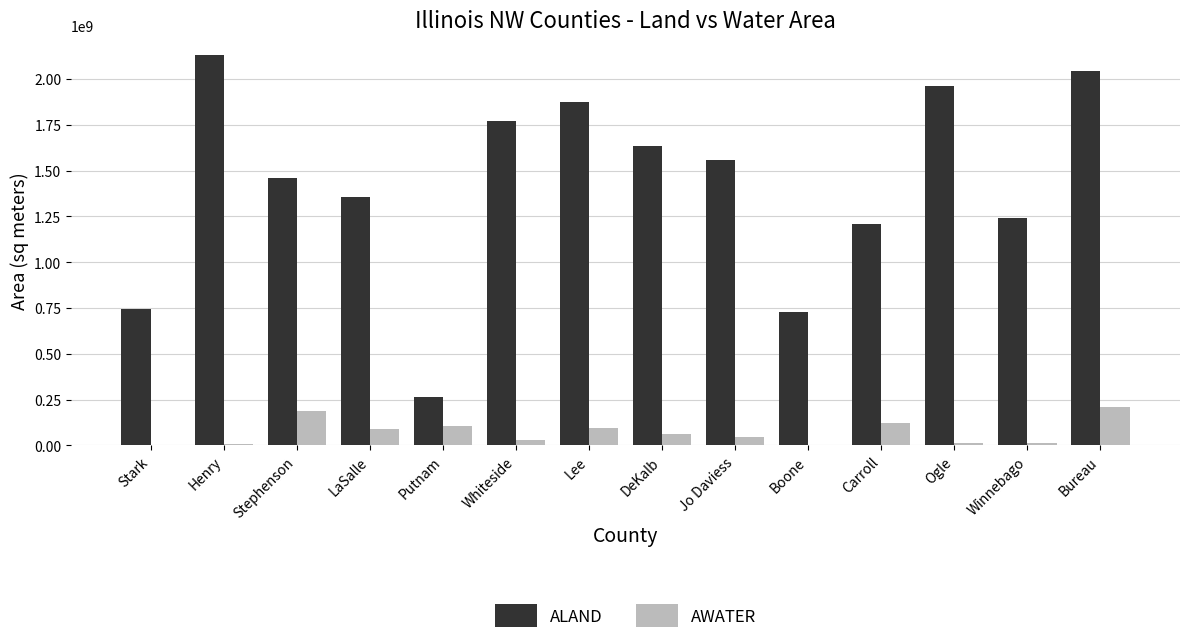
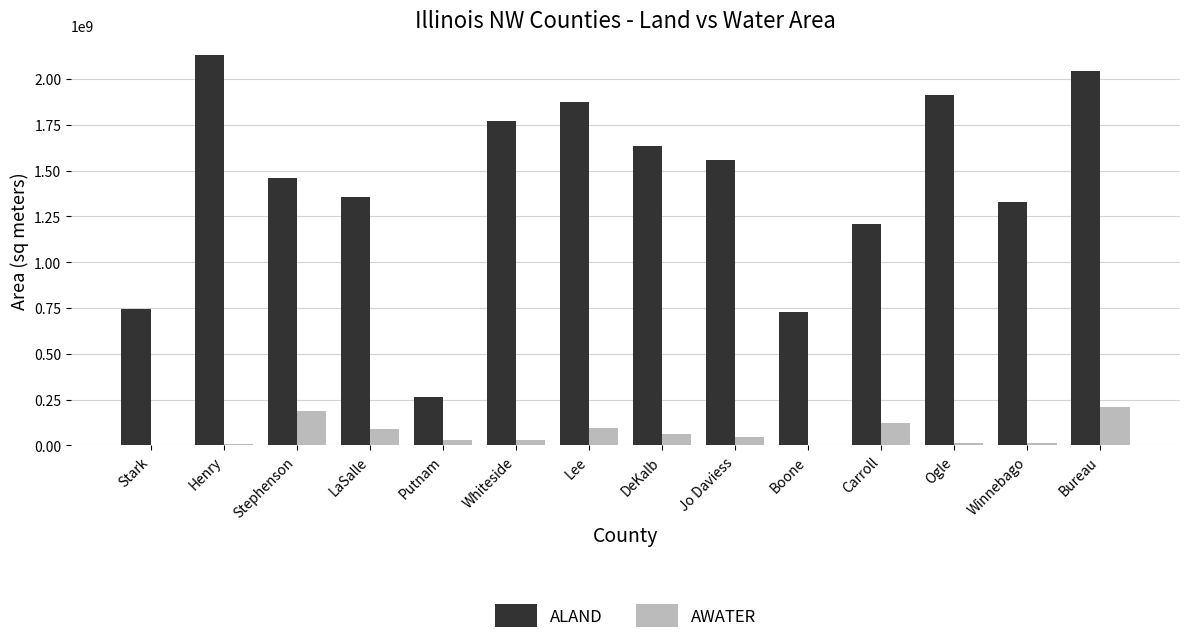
AWATER, Putnam: 100000000 -> 30000000
ALAND, Ogle: 1960000000 -> 1910000000
ALAND, Winnebago: 1240000000 -> 1330000000
